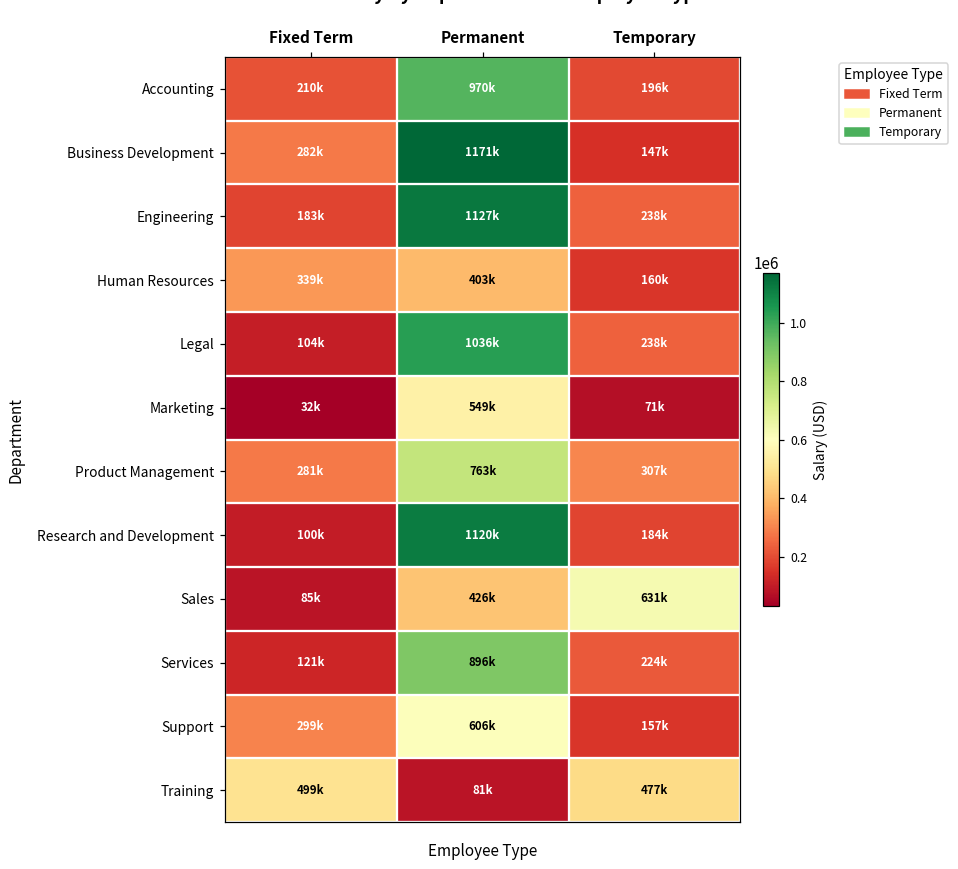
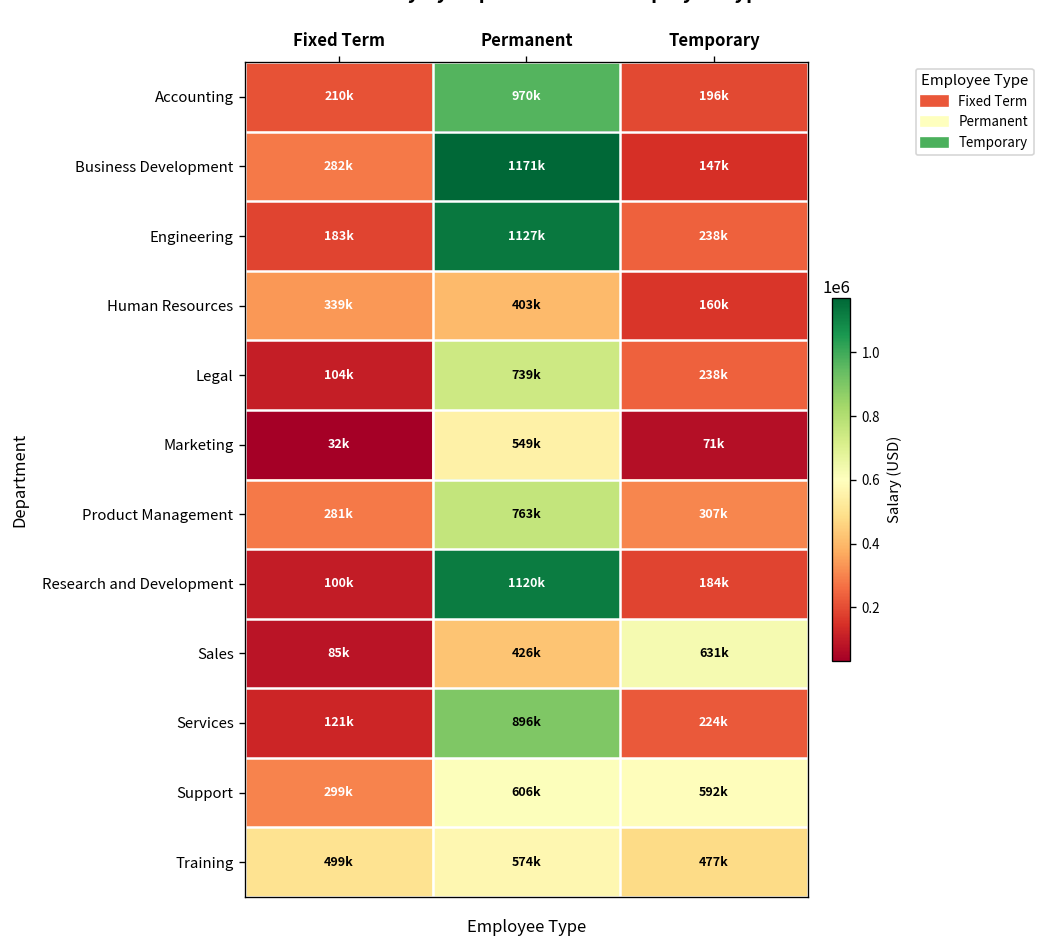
Legal, Permanent: 1036k -> 739k
Support, Temporary: 157k -> 592k
Training, Permanent: 81k -> 574k
